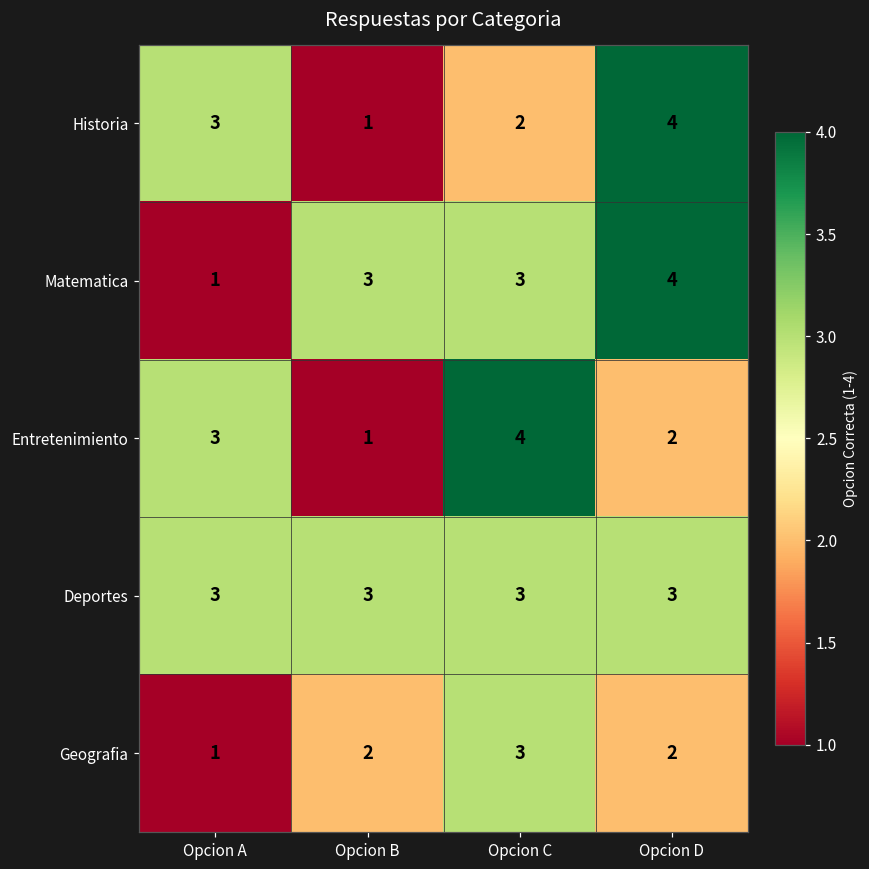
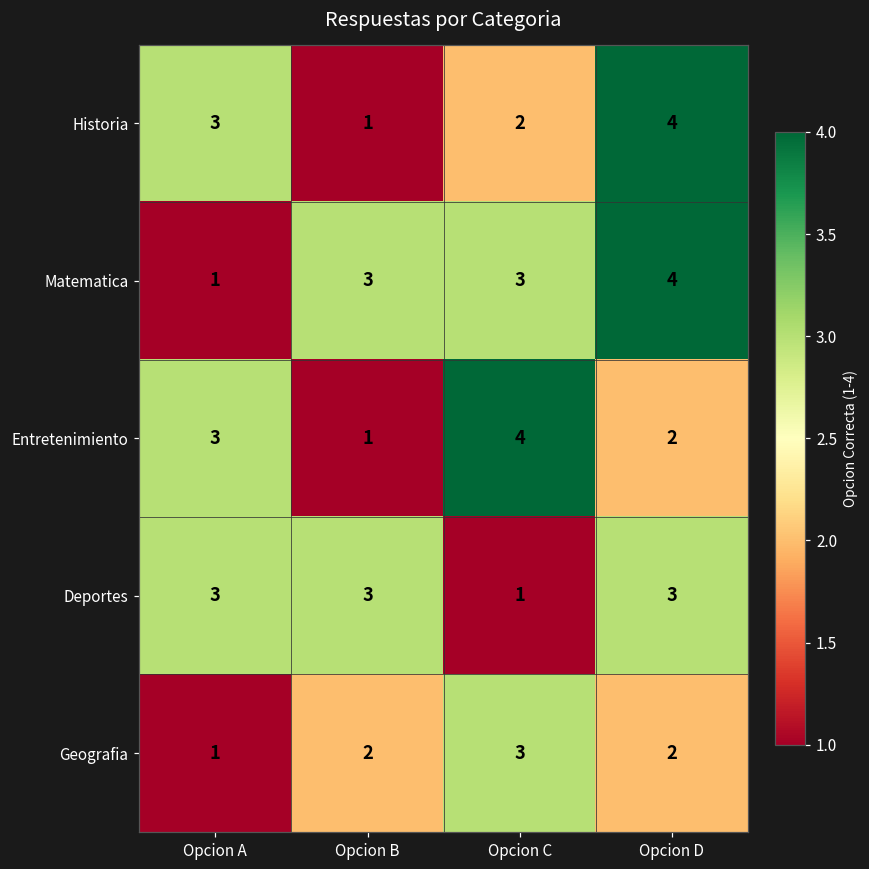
Deportes, Opcion C: 3 -> 1
